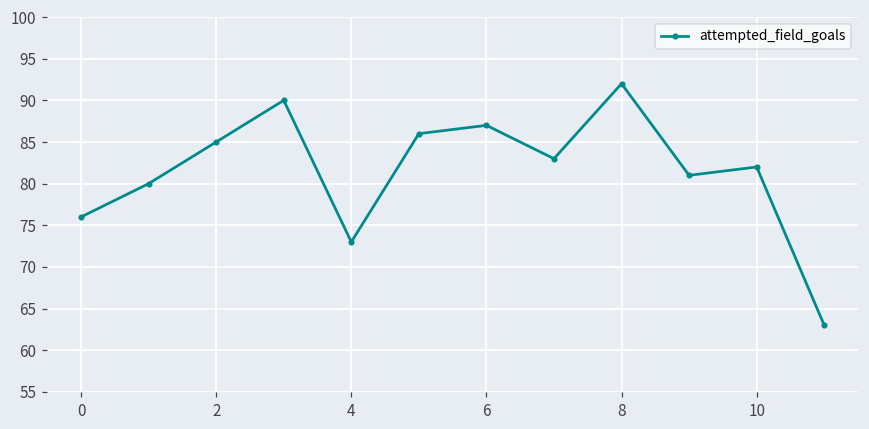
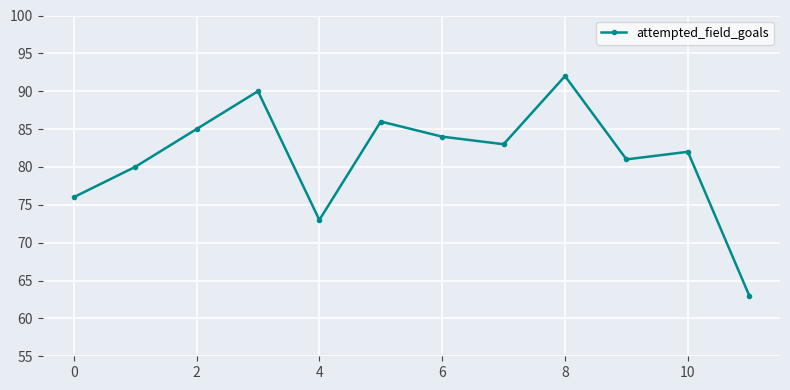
6: 87 -> 84
